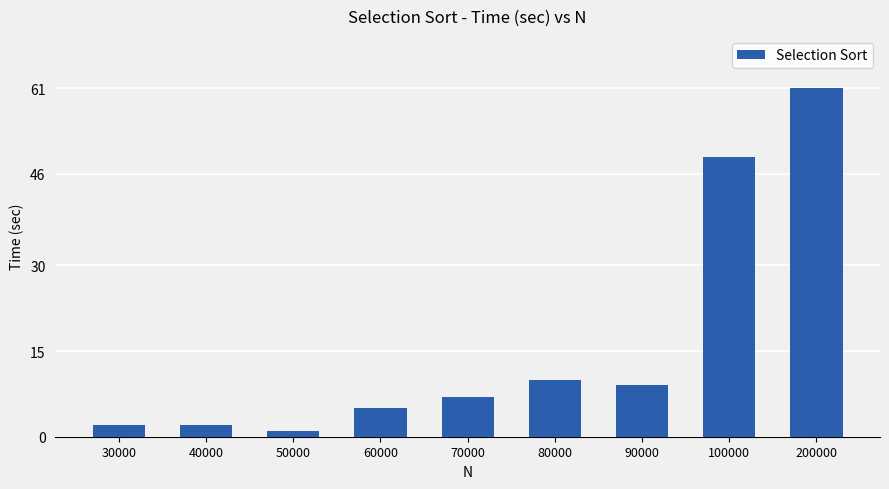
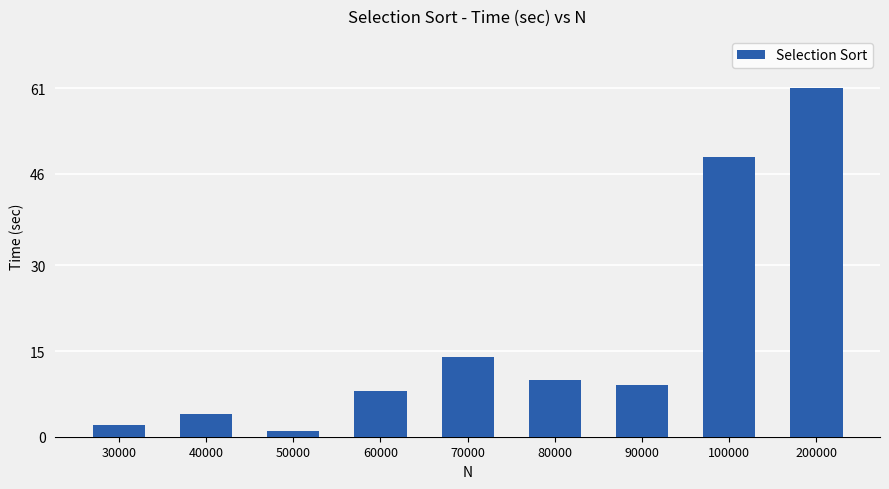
40000: 2 -> 4
60000: 5 -> 8
70000: 7 -> 14
